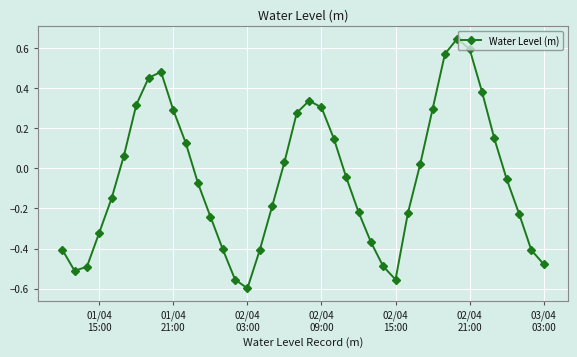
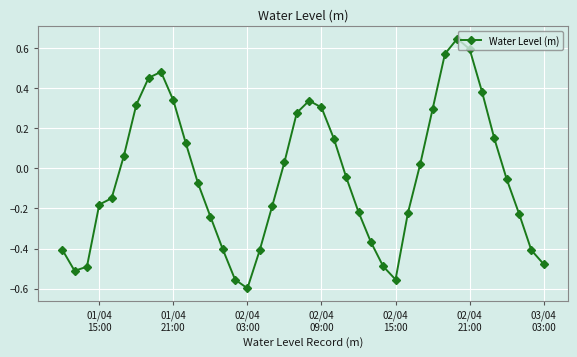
01/04 15:00: -0.32 -> -0.18
01/04 21:00: 0.29 -> 0.34
